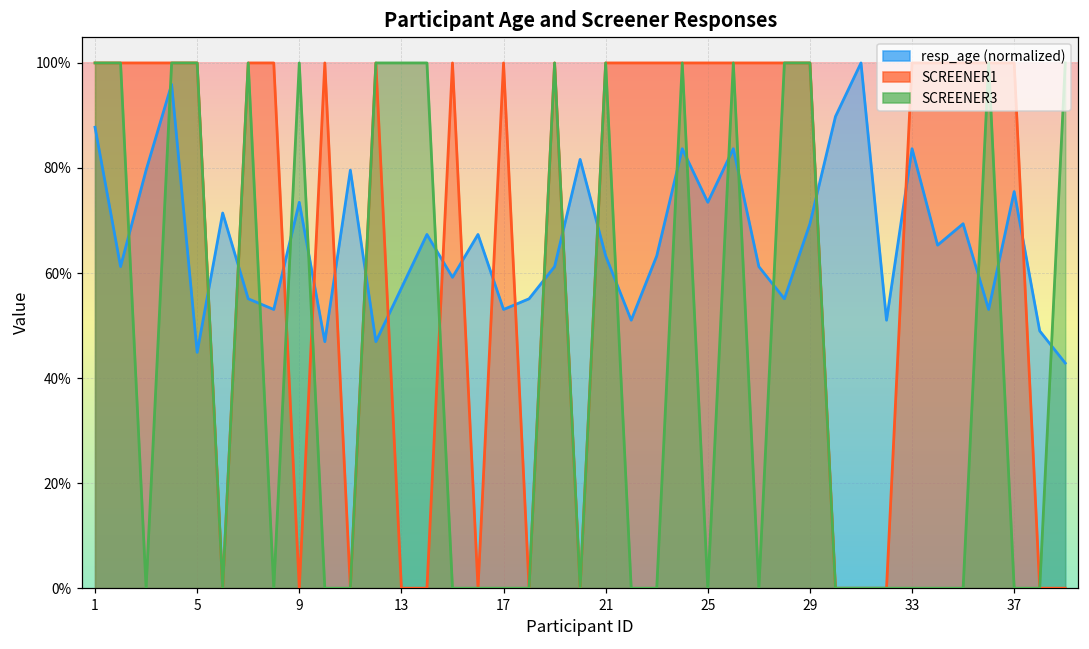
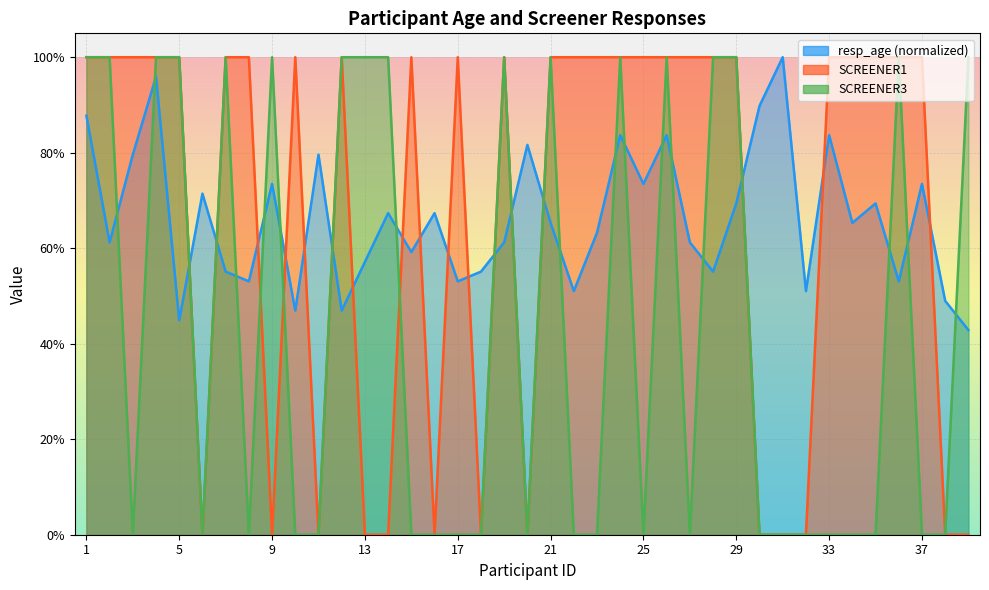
resp_age (normalized), 21: 63% -> 65%
resp_age (normalized), 37: 76% -> 73%
